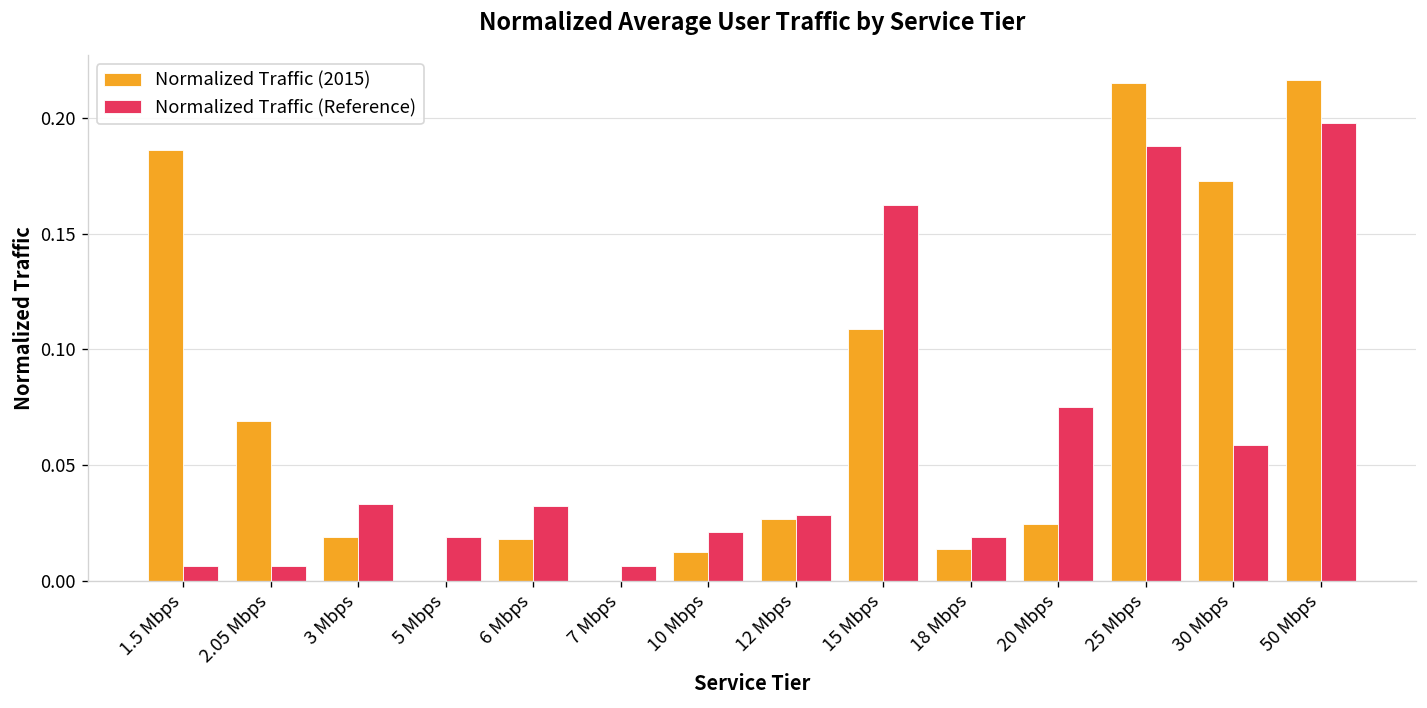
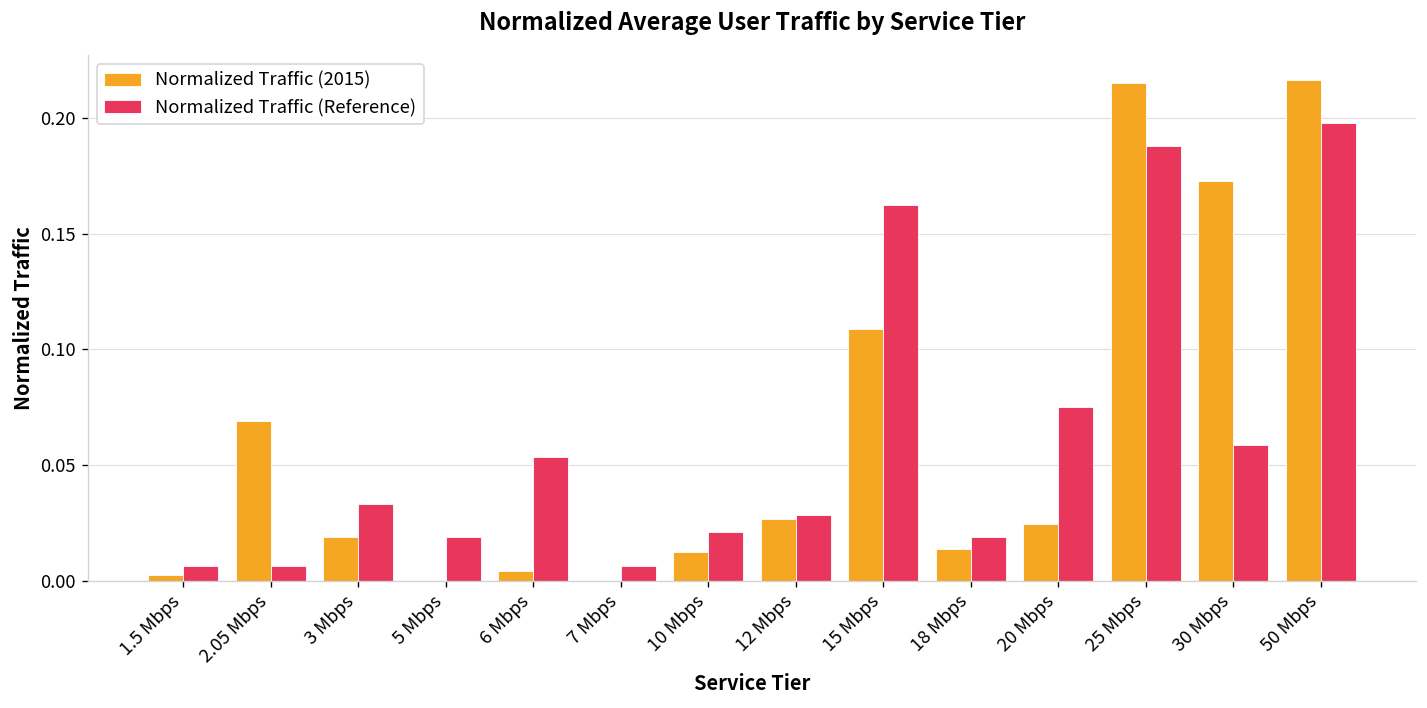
Normalized Traffic (2015), 1.5 Mbps: 0.186 -> 0.003
Normalized Traffic (2015), 6 Mbps: 0.018 -> 0.005
Normalized Traffic (Reference), 6 Mbps: 0.033 -> 0.054
